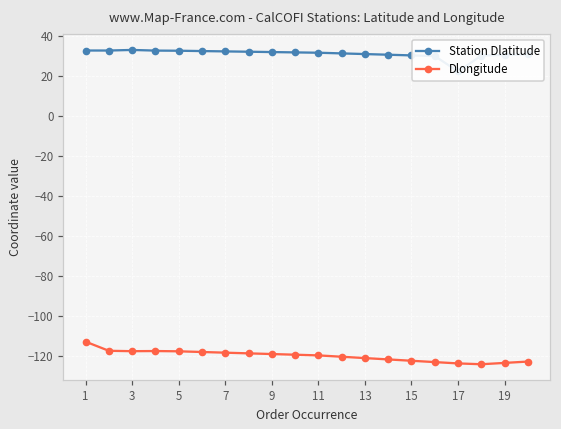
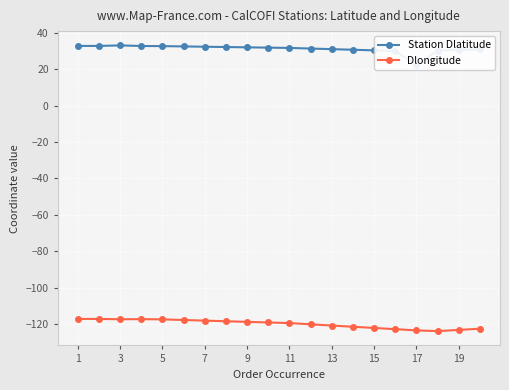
Dlongitude, 1: -113 -> -117
